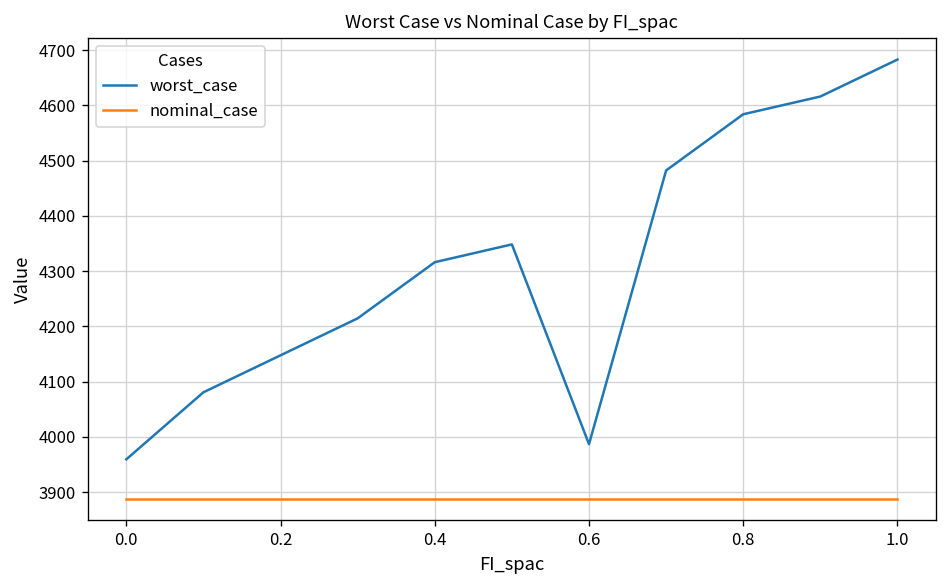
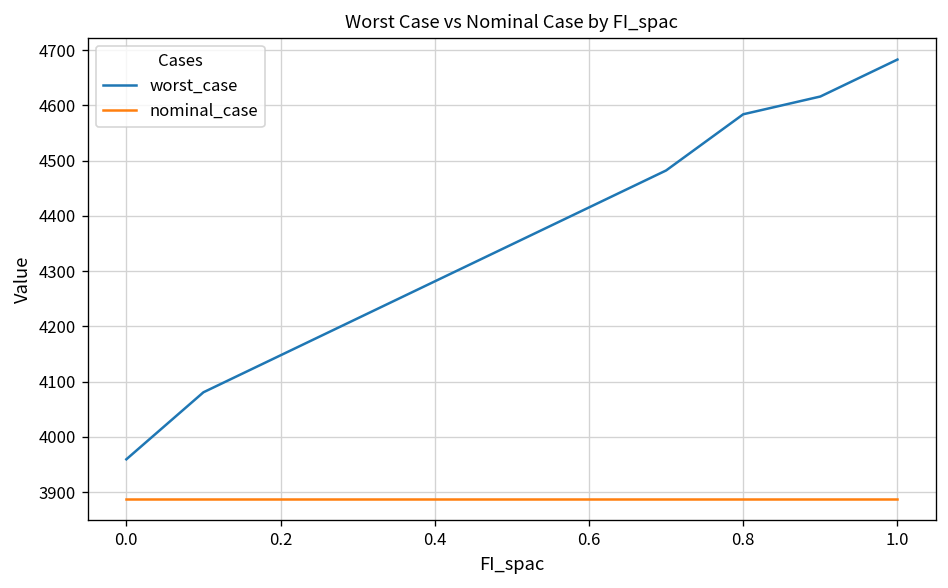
worst_case, 0.4: 4320 -> 4280
worst_case, 0.6: 3990 -> 4420
